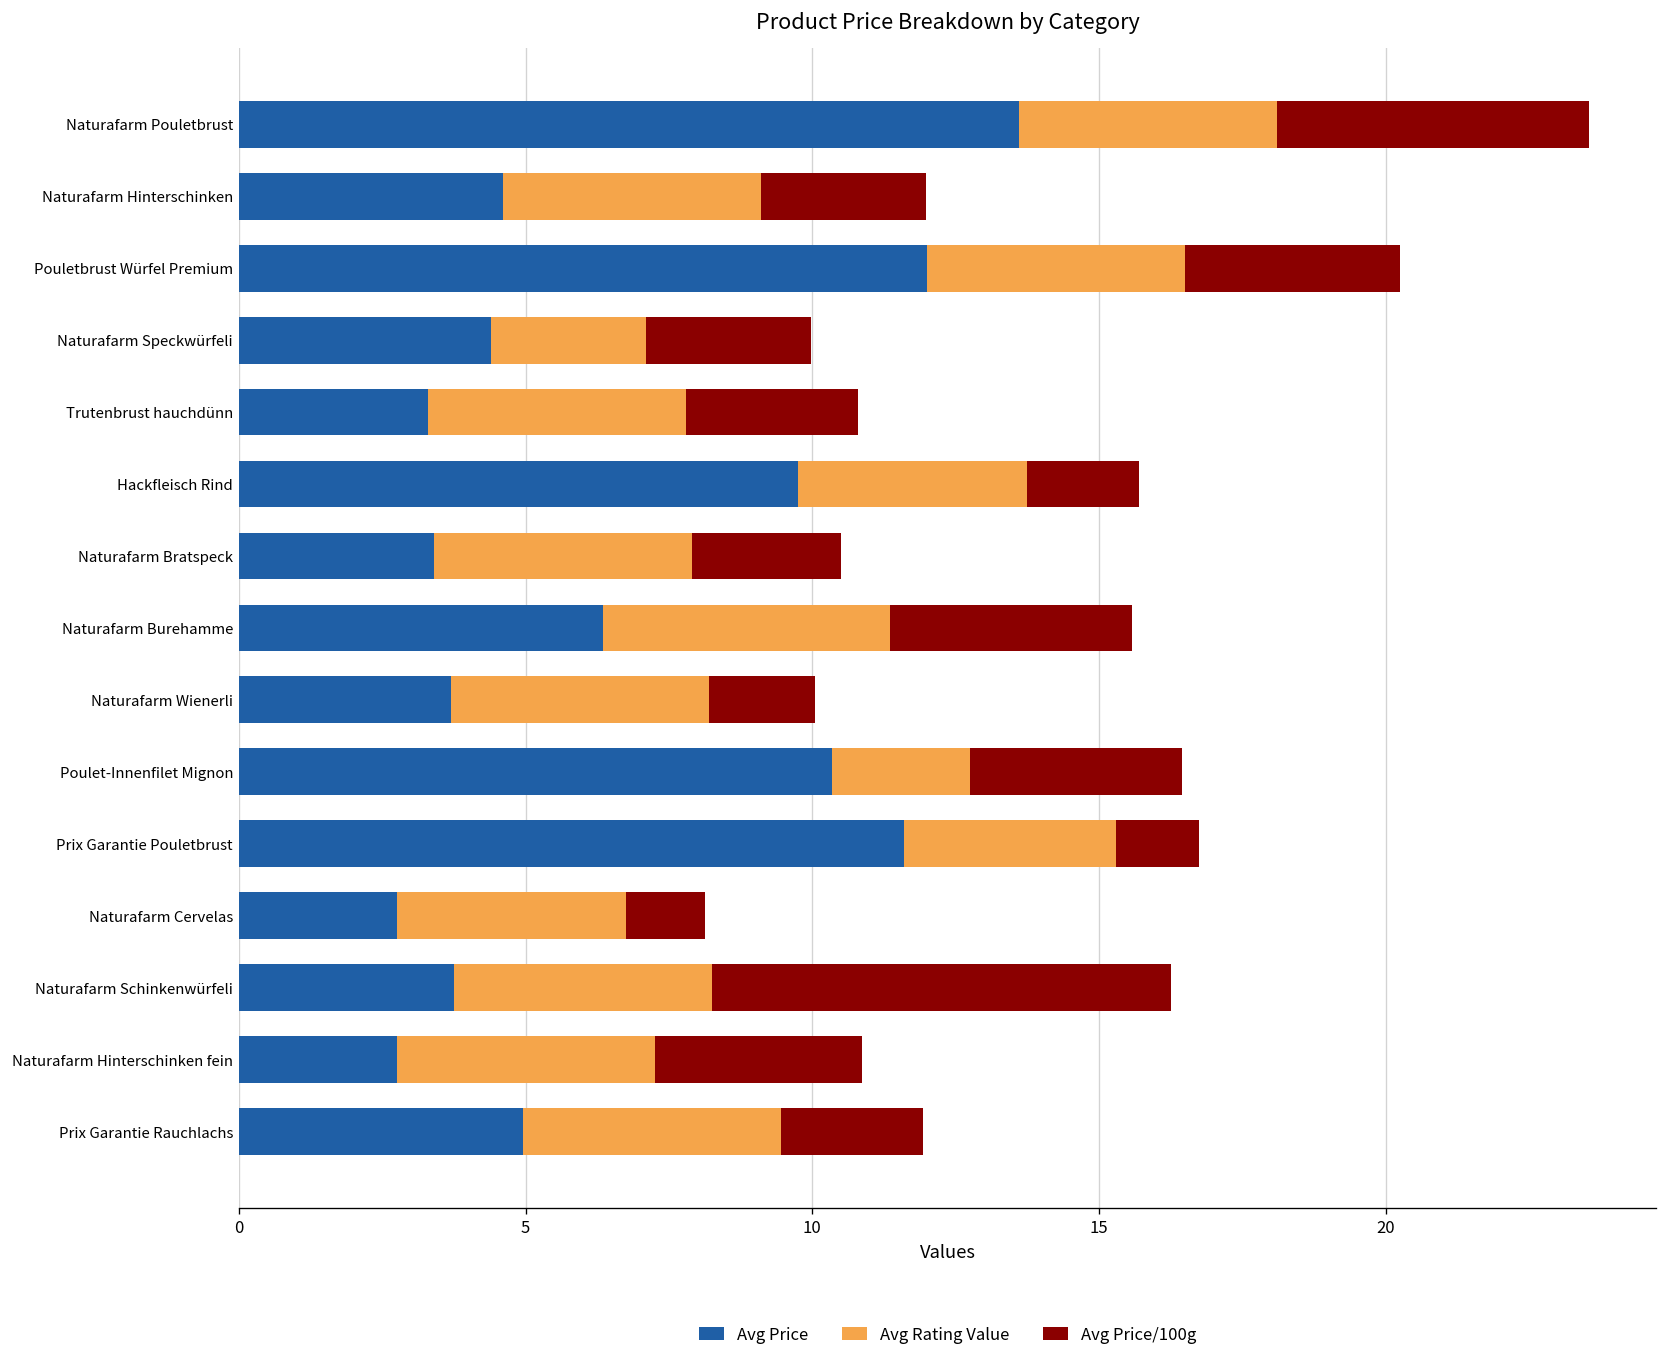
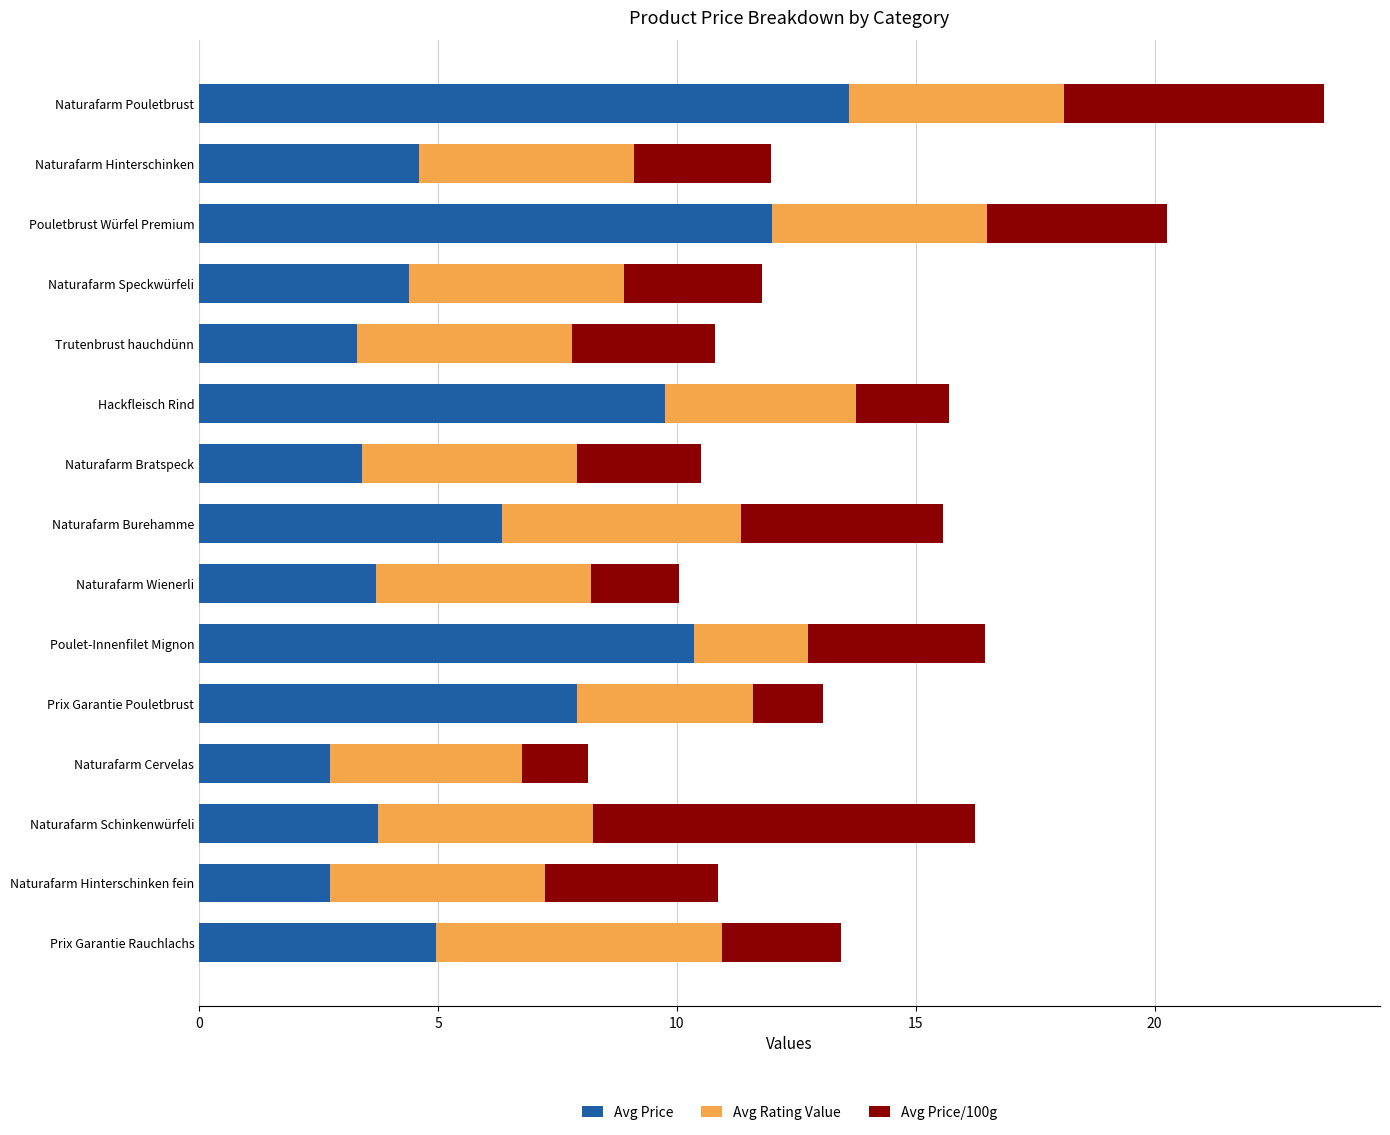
Avg Rating Value, Naturafarm Speckwürfeli: 2.7 -> 4.5
Avg Price, Prix Garantie Pouletbrust: 11.6 -> 7.9
Avg Rating Value, Prix Garantie Rauchlachs: 4.5 -> 6.0
